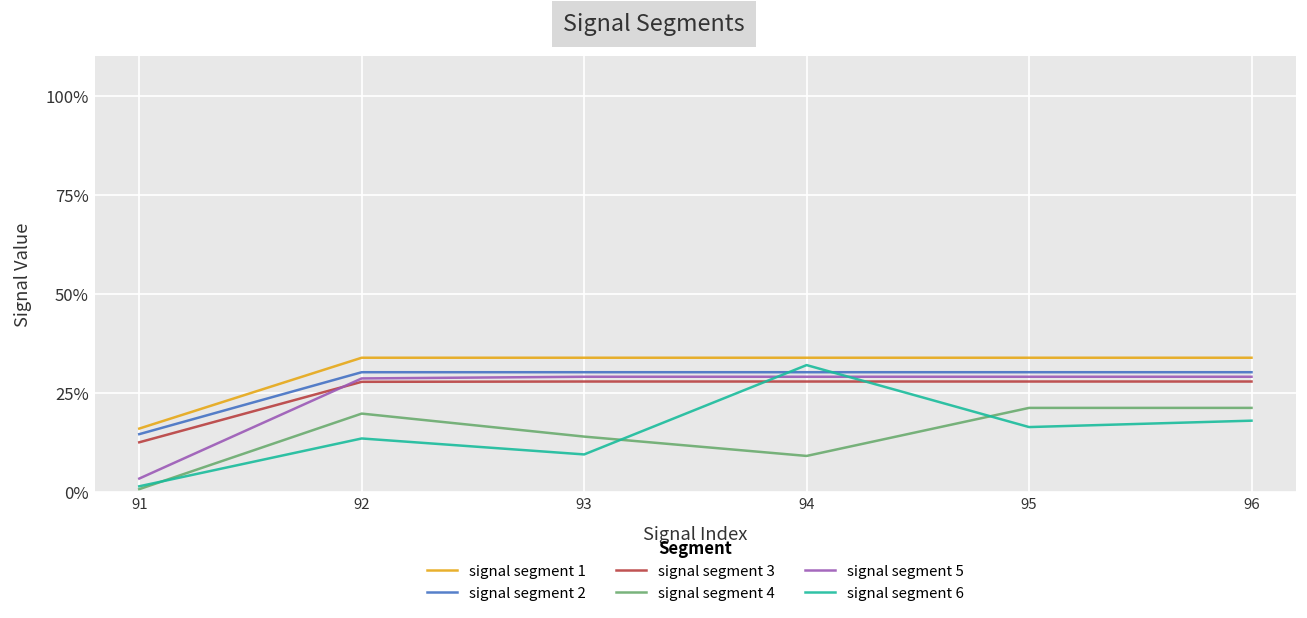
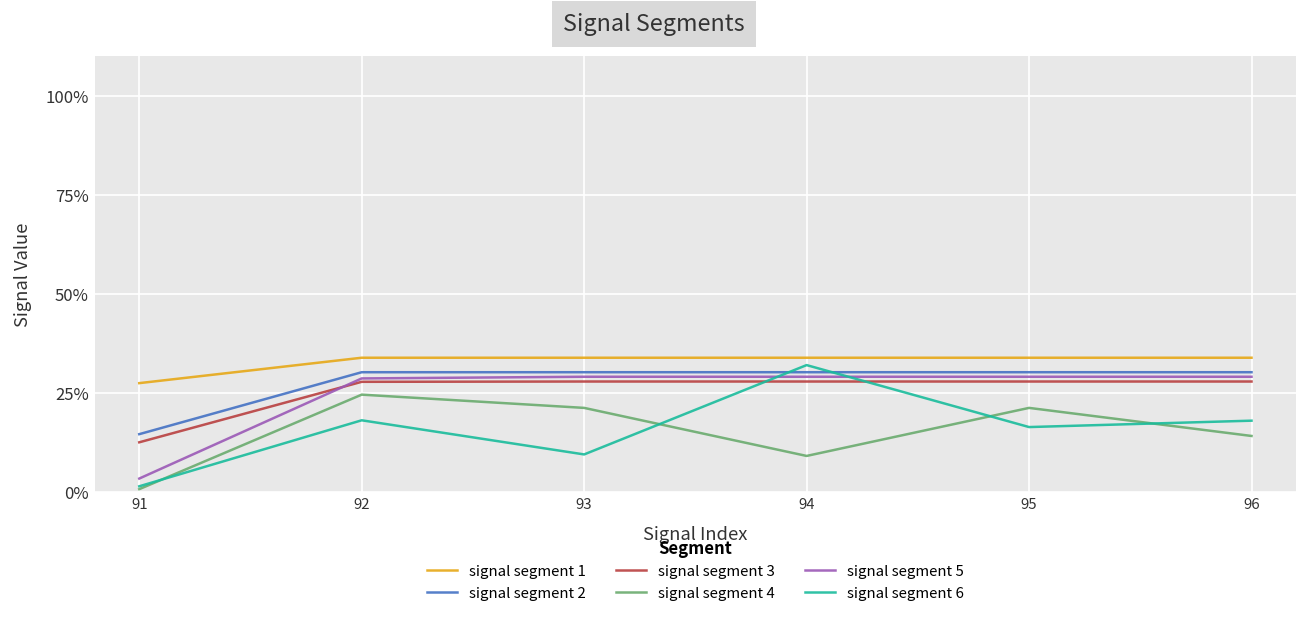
signal segment 1, 91: 16% -> 27%
signal segment 4, 92: 20% -> 24%
signal segment 6, 92: 13% -> 18%
signal segment 4, 93: 14% -> 21%
signal segment 4, 96: 21% -> 14%
